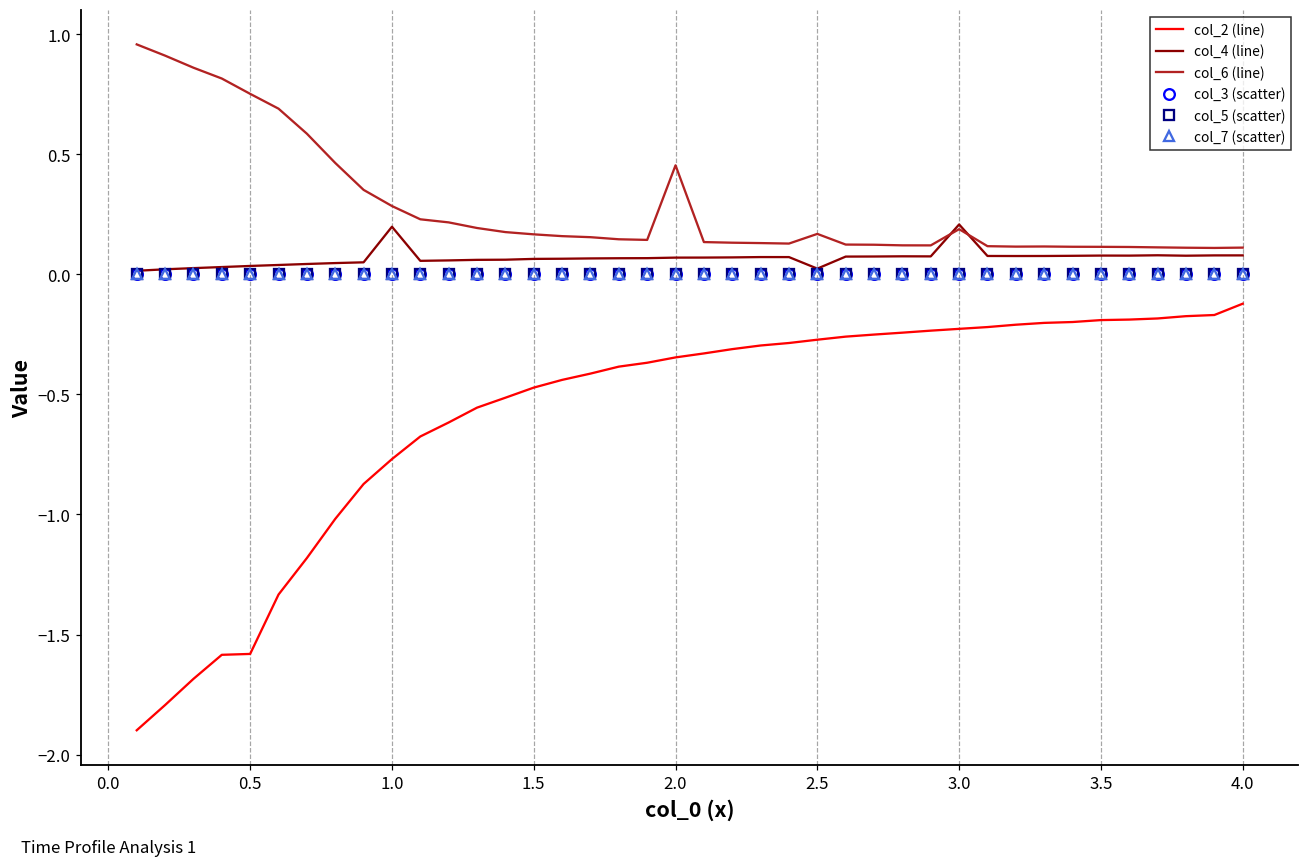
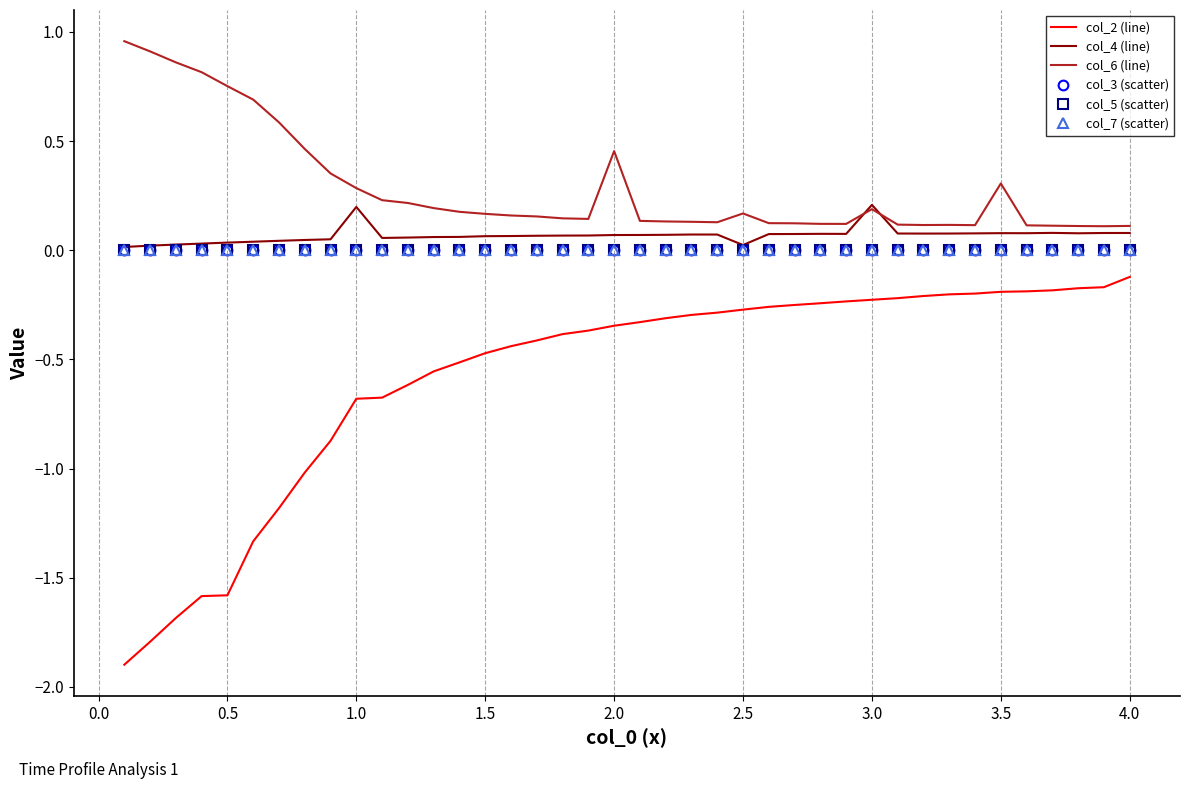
col_2 (line), 1.0: -0.77 -> -0.68
col_6 (line), 3.5: 0.11 -> 0.31
